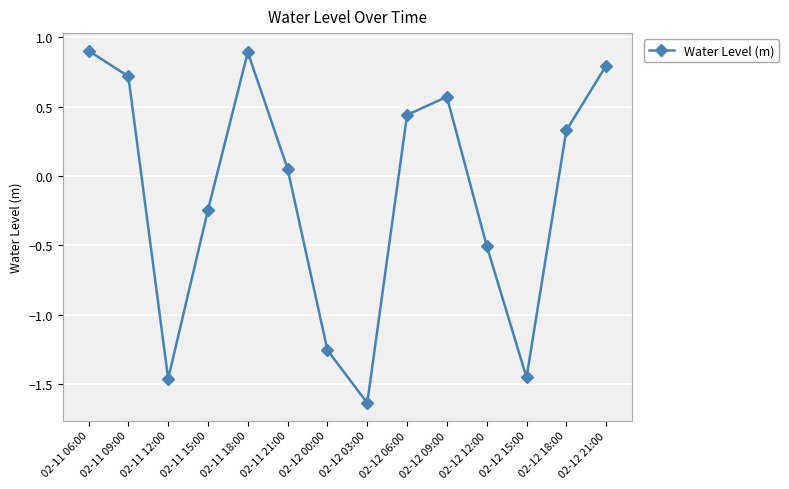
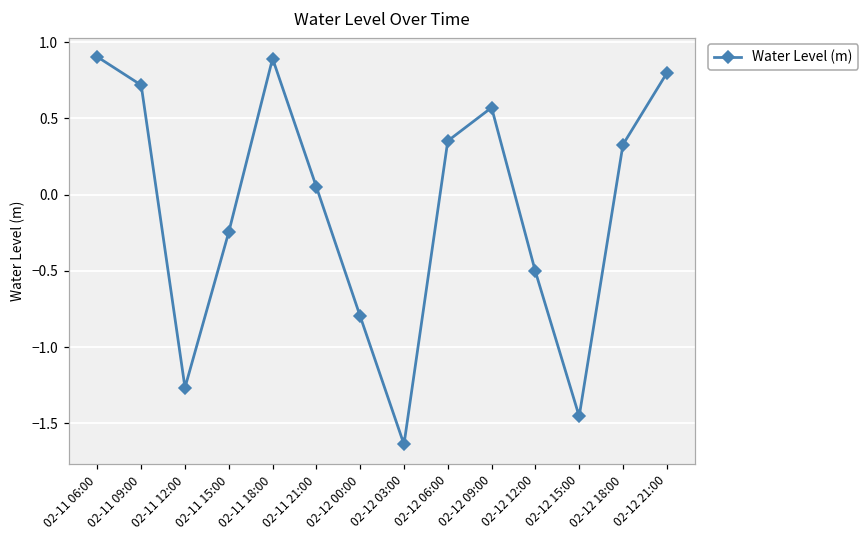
02-11 12:00: -1.46 -> -1.27
02-12 00:00: -1.26 -> -0.80
02-12 06:00: 0.44 -> 0.35
